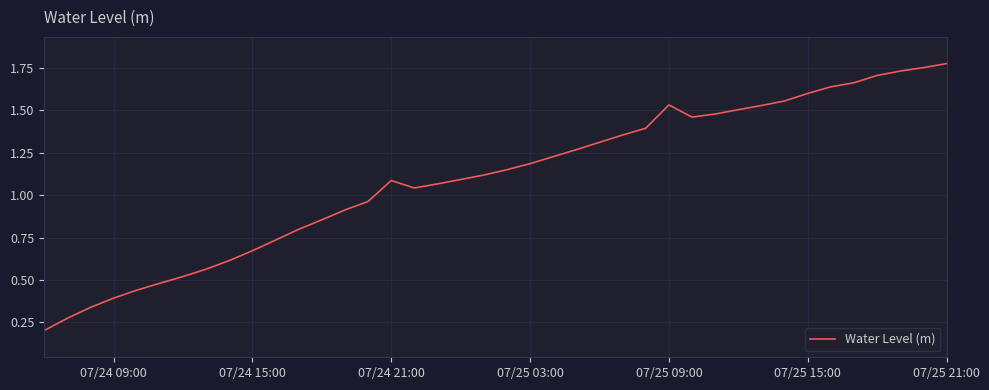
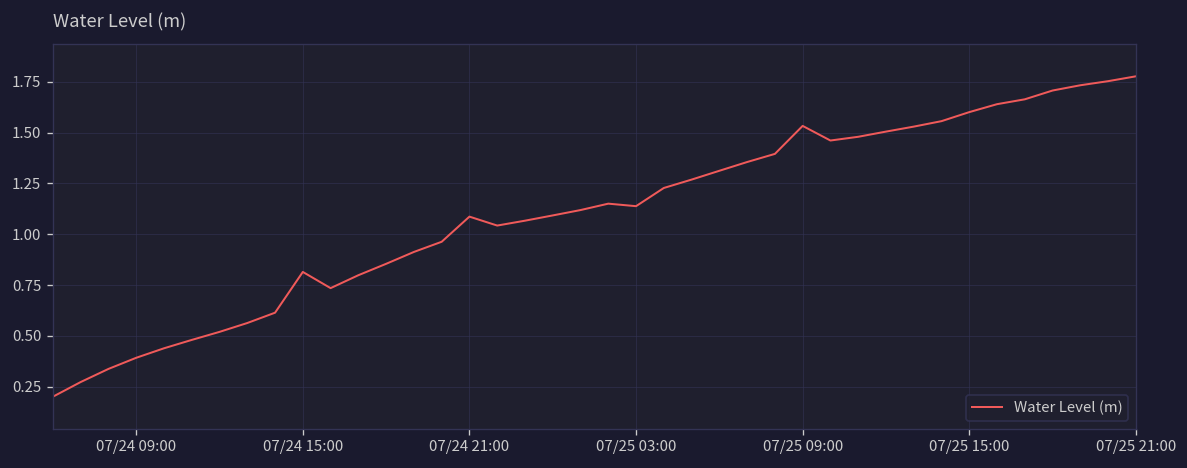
07/24 15:00: 0.67 -> 0.81
07/25 03:00: 1.19 -> 1.14
